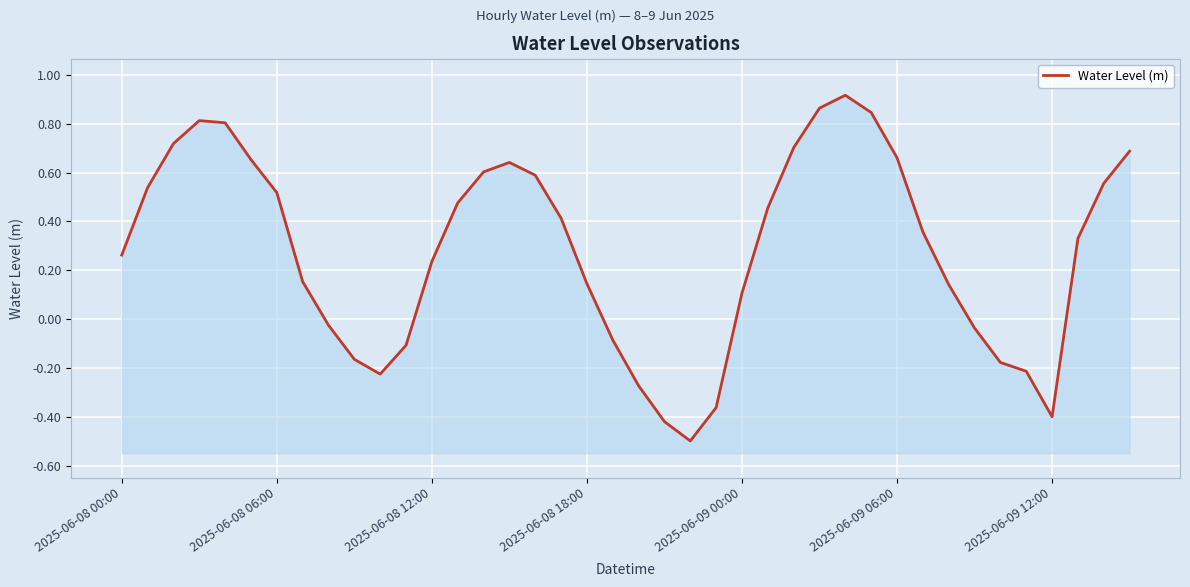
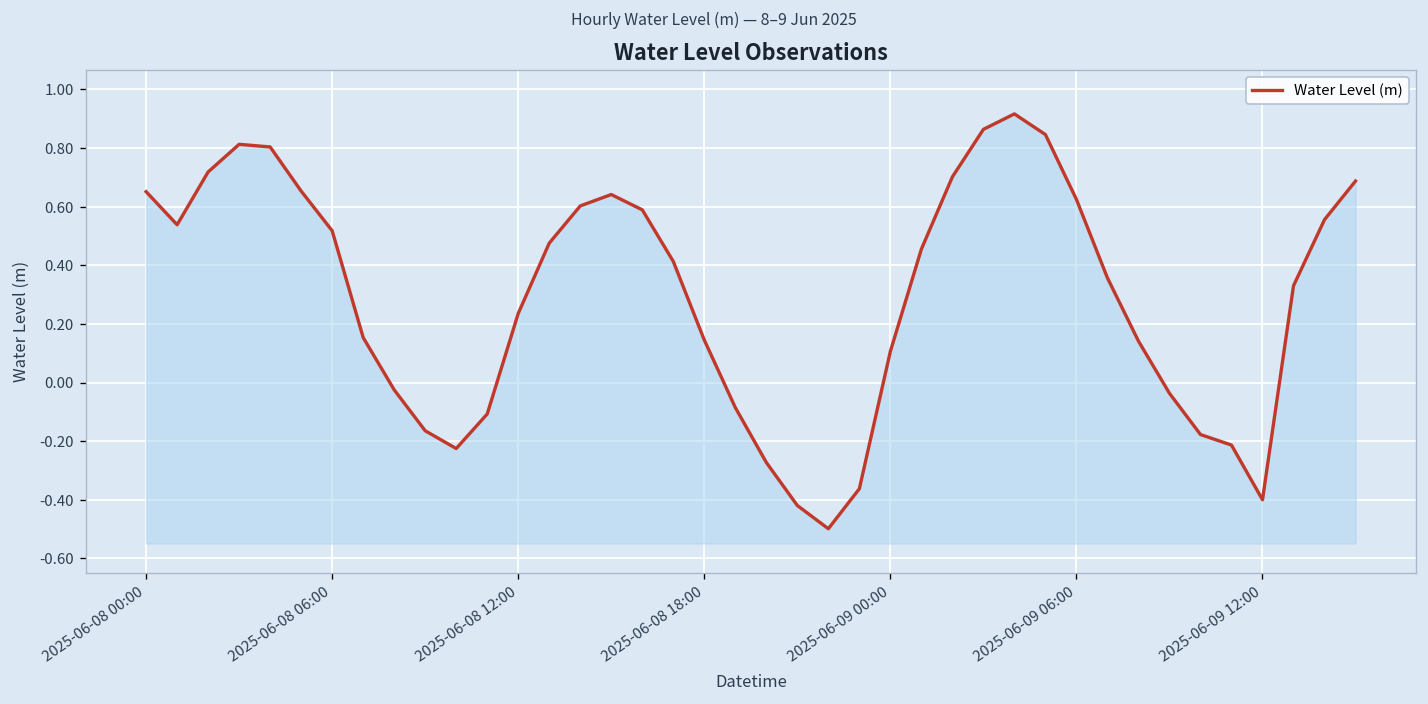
2025-06-08 00:00: 0.26 -> 0.65
2025-06-09 06:00: 0.66 -> 0.62
